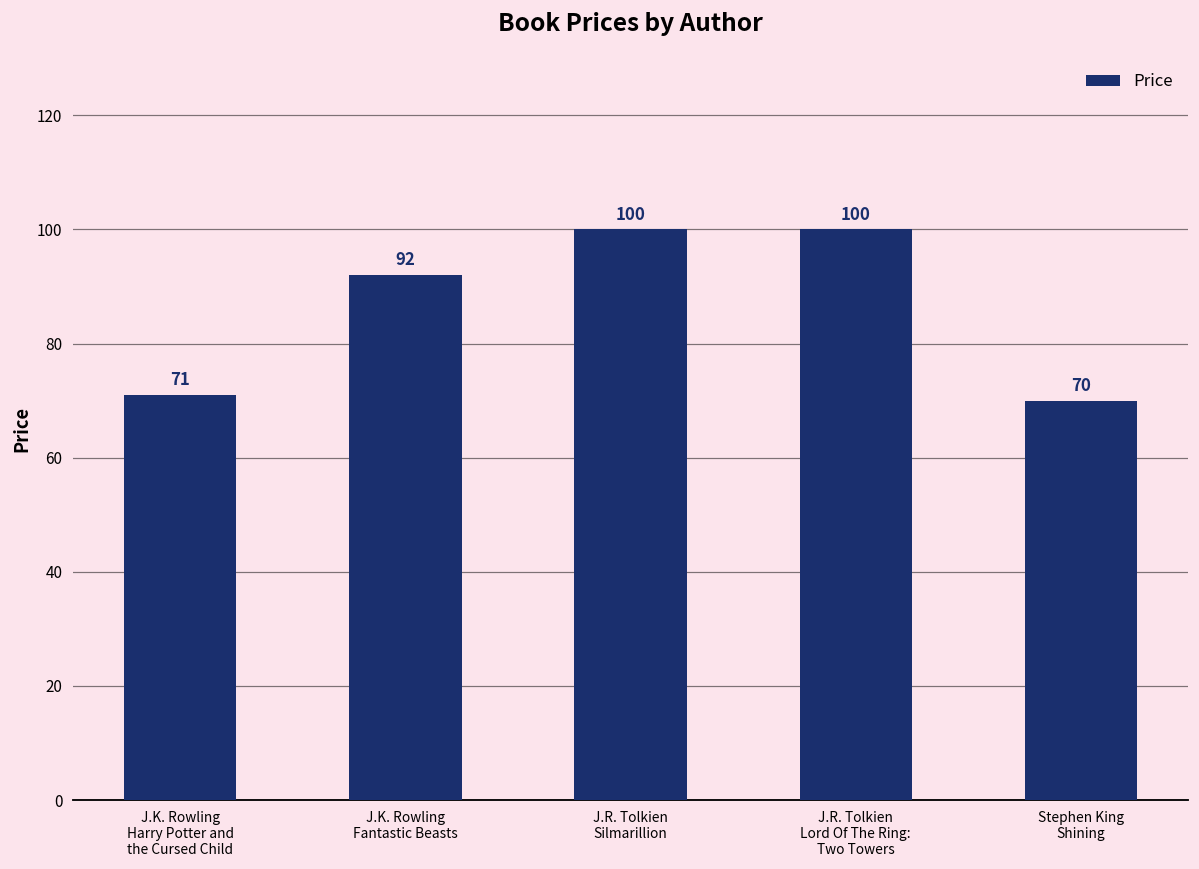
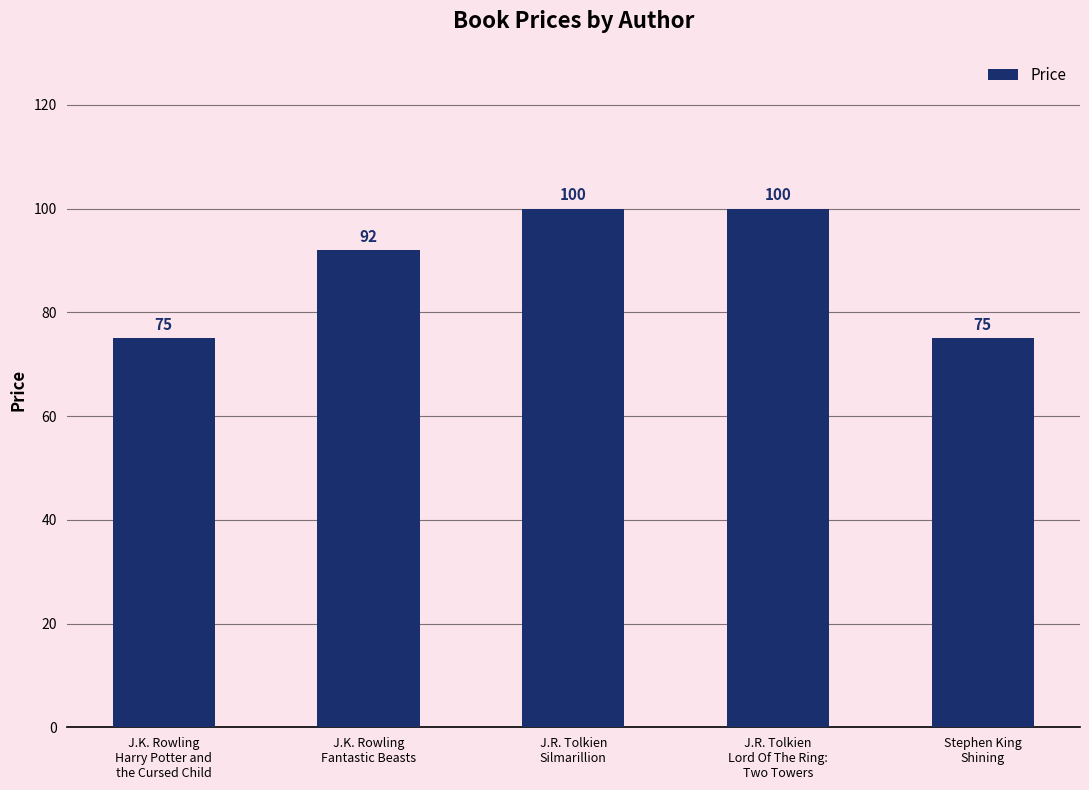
J.K. Rowling Harry Potter and the Cursed Child: 71 -> 75
Stephen King Shining: 70 -> 75
